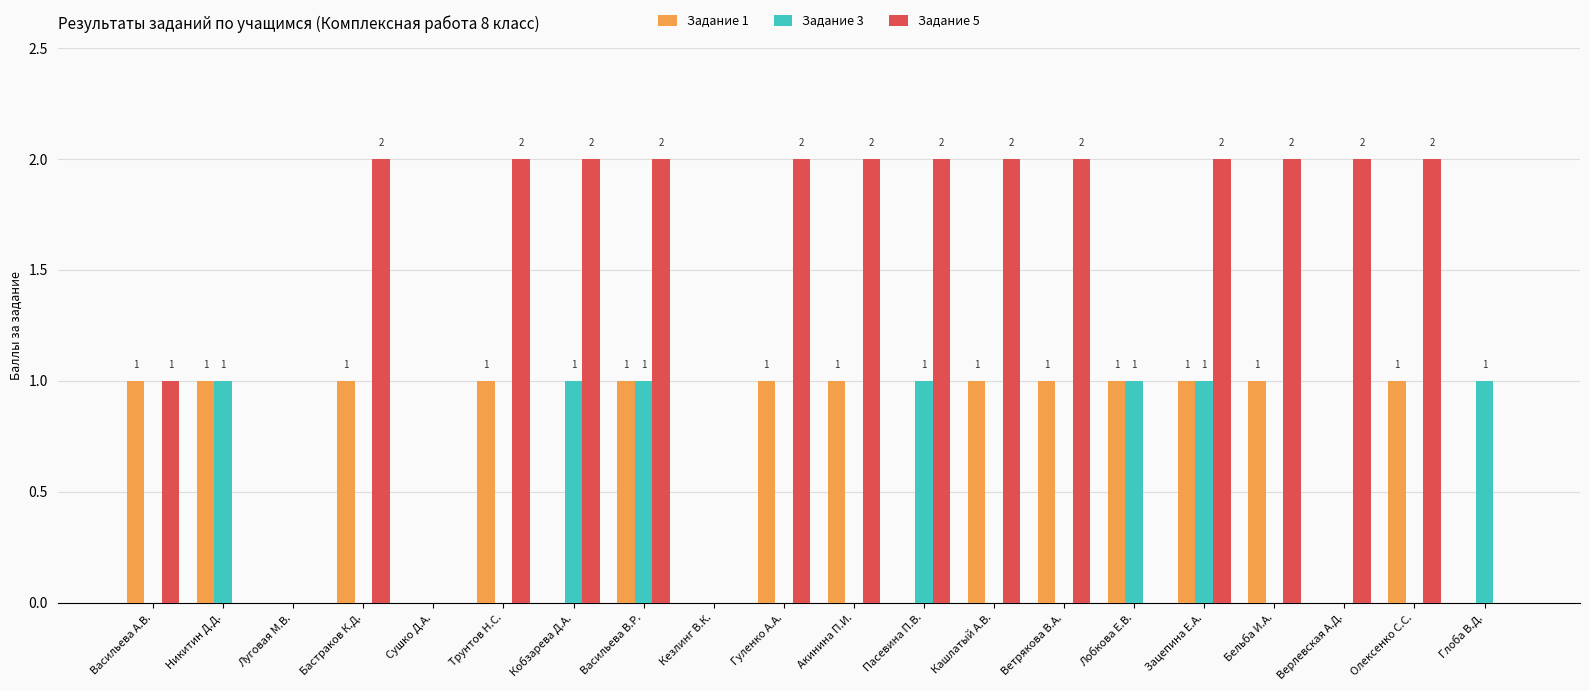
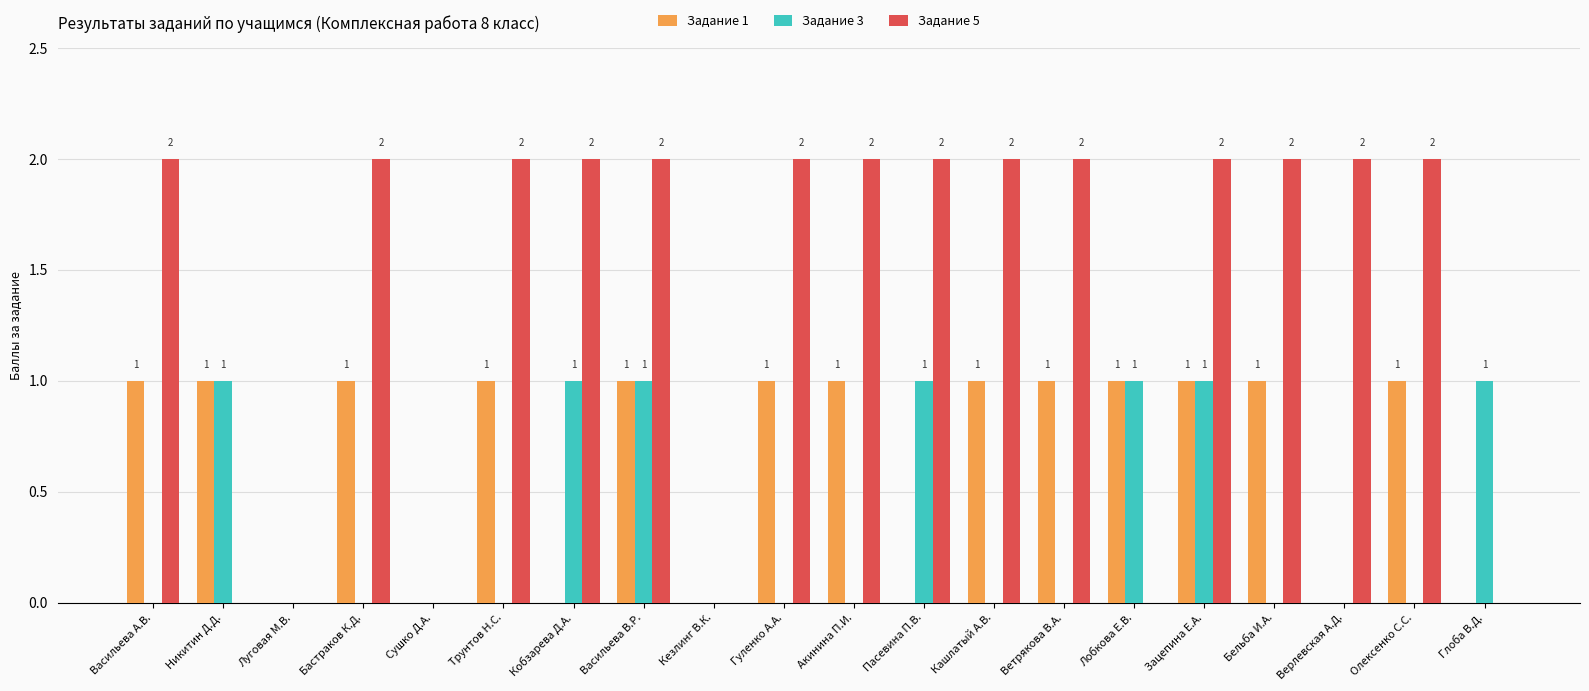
Задание 5, Васильева А.В.: 1 -> 2
